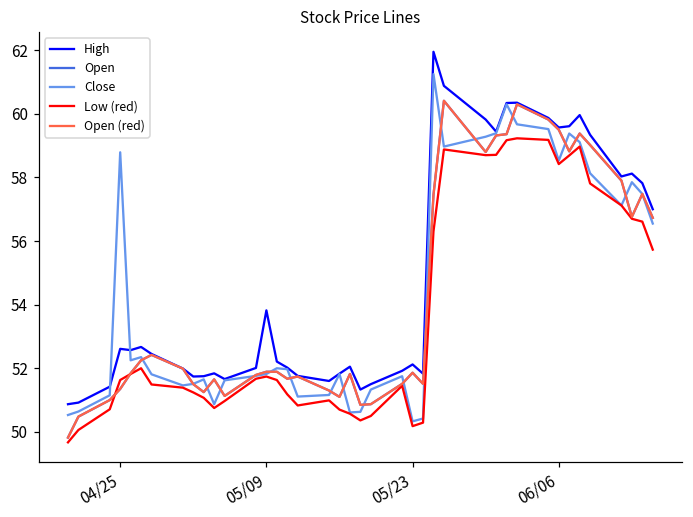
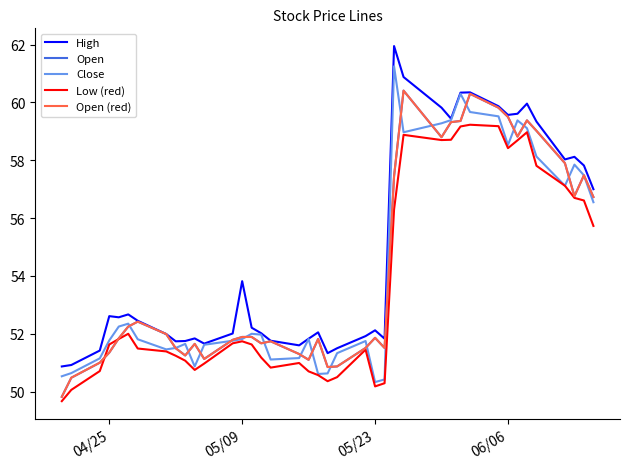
Close, 04/25: 58.8 -> 51.8
